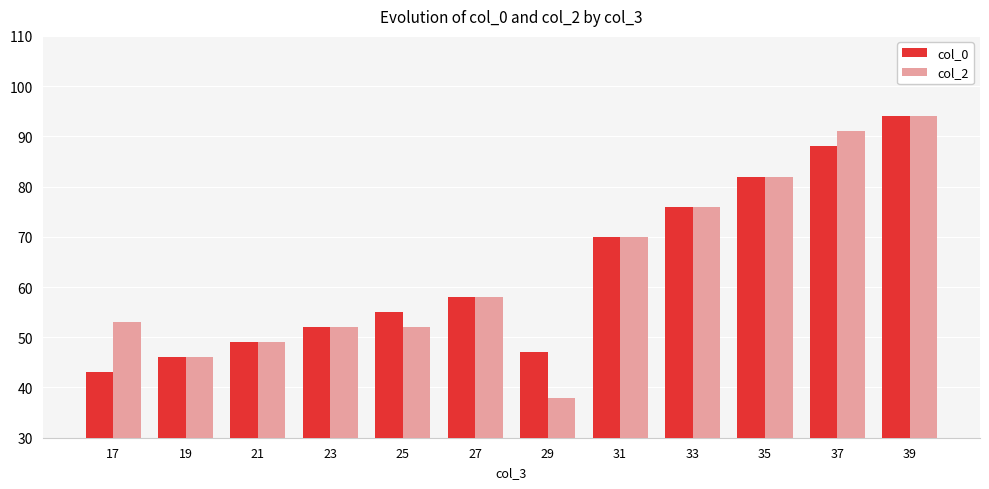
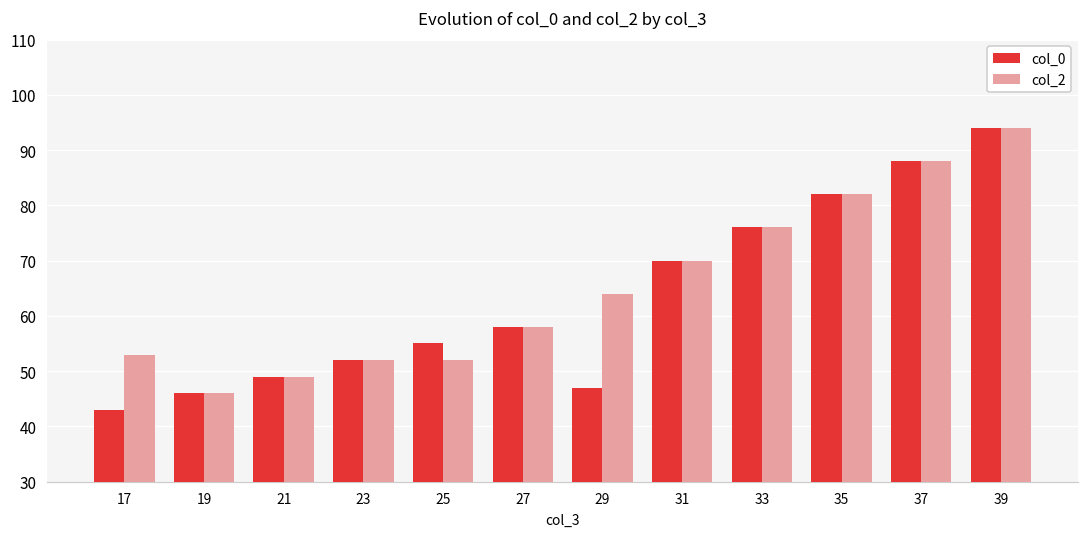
col_2, 29: 38 -> 64
col_2, 37: 91 -> 88
